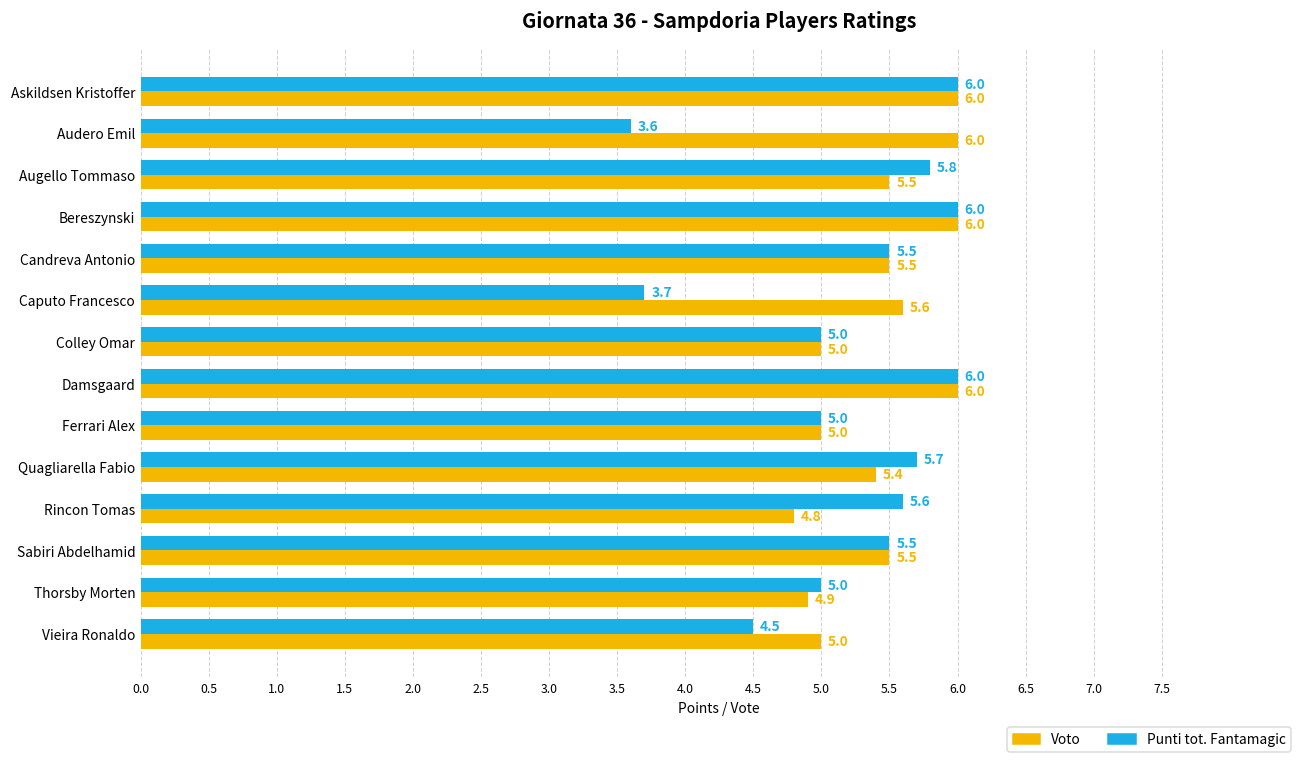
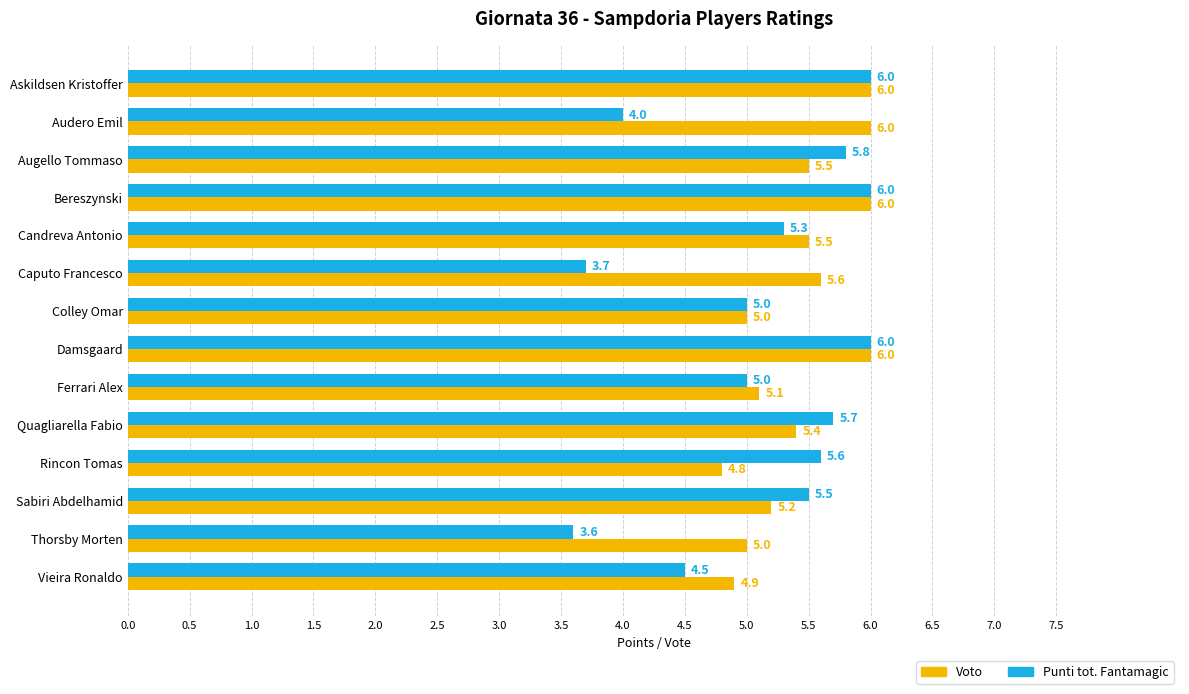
Punti tot. Fantamagic, Audero Emil: 3.6 -> 4.0
Punti tot. Fantamagic, Candreva Antonio: 5.5 -> 5.3
Voto, Ferrari Alex: 5.0 -> 5.1
Voto, Sabiri Abdelhamid: 5.5 -> 5.2
Punti tot. Fantamagic, Thorsby Morten: 5.0 -> 3.6
Voto, Thorsby Morten: 4.9 -> 5.0
Voto, Vieira Ronaldo: 5.0 -> 4.9
